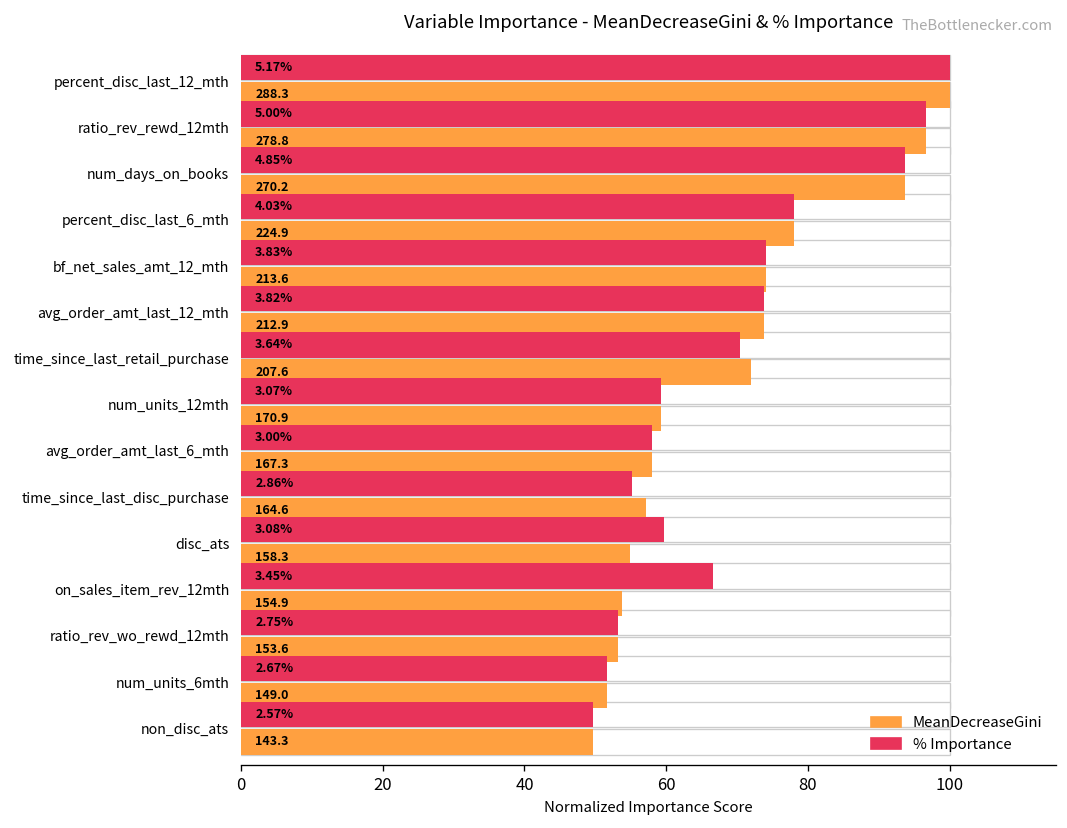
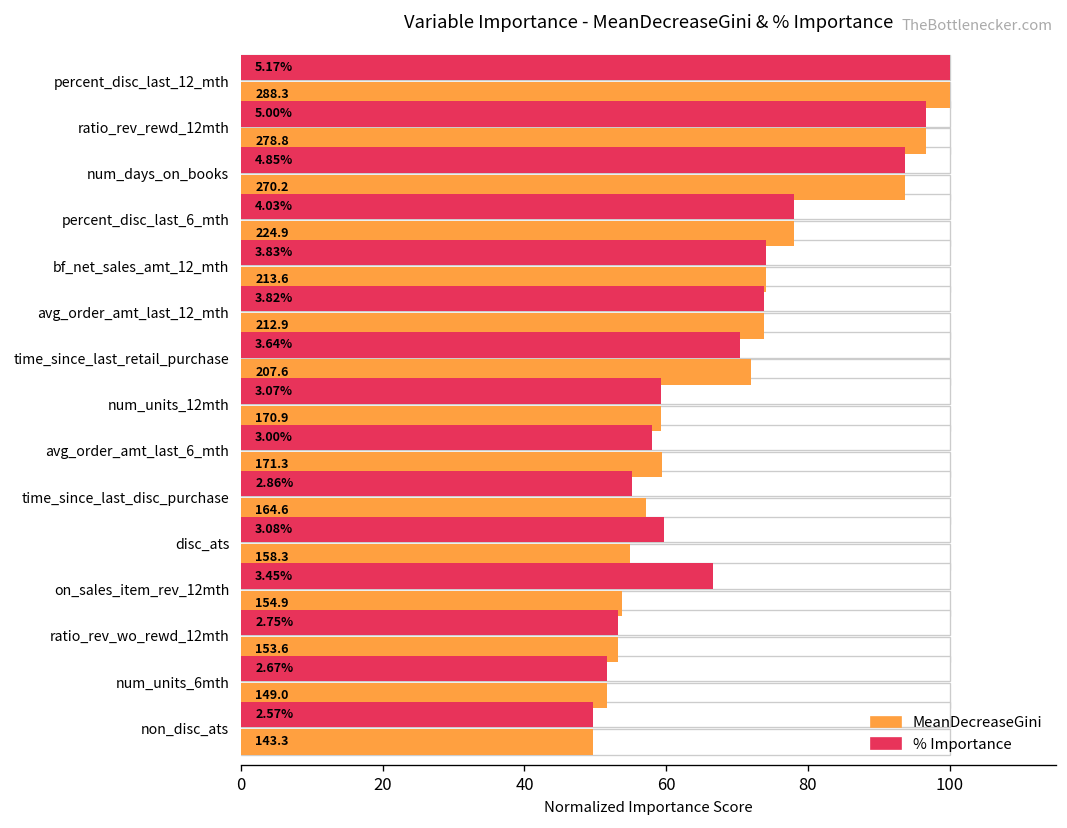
MeanDecreaseGini, avg_order_amt_last_6_mth: 167.3 -> 171.3
